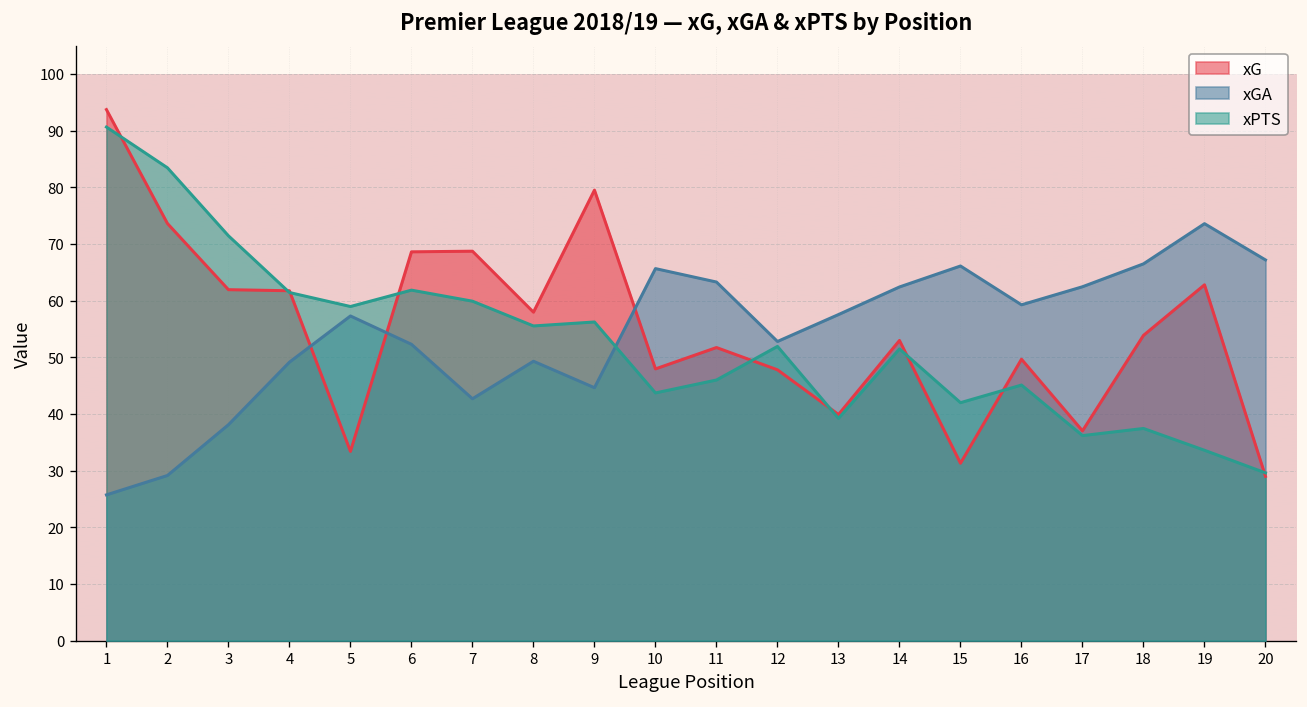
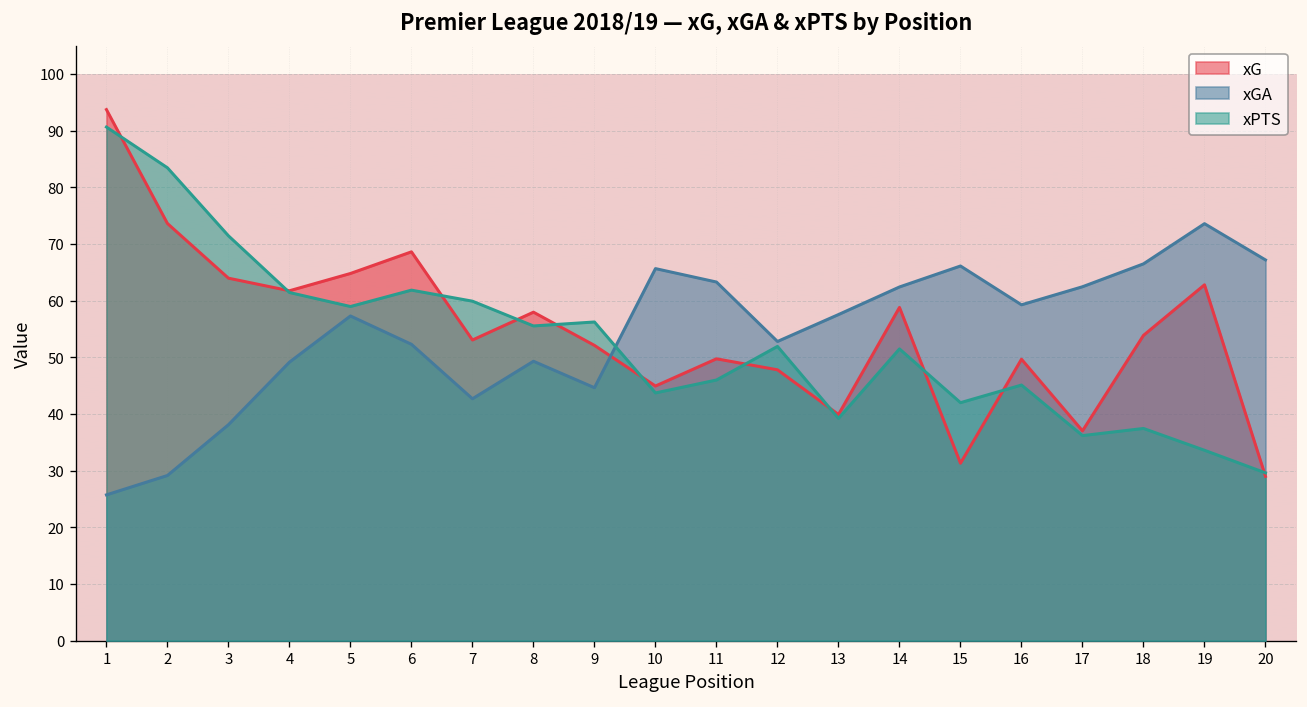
xG, 3: 62 -> 64
xG, 5: 33 -> 65
xG, 7: 69 -> 53
xG, 9: 80 -> 52
xG, 10: 48 -> 45
xG, 11: 52 -> 50
xG, 14: 53 -> 59
